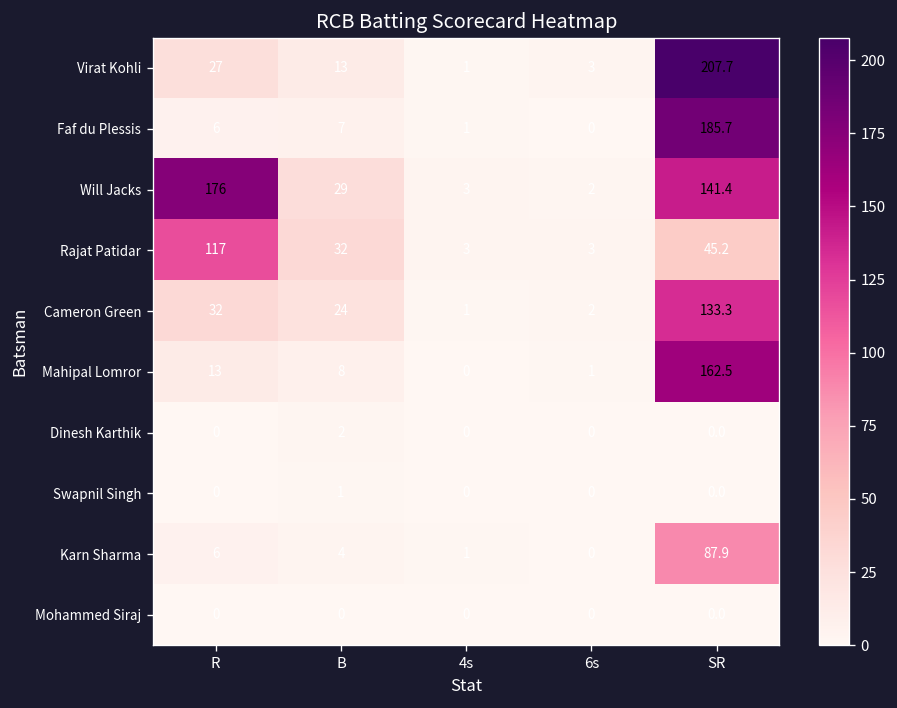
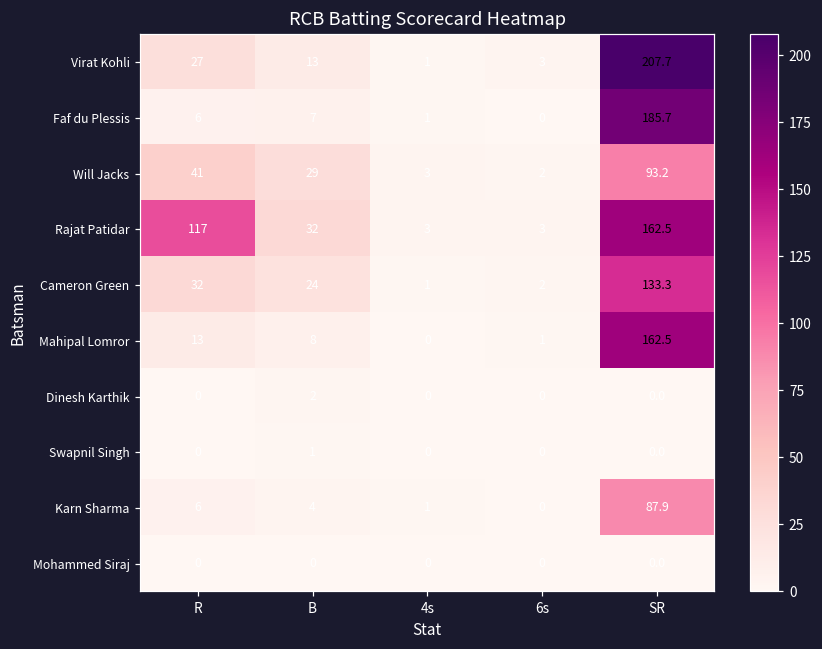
Will Jacks, R: 176 -> 41
Will Jacks, SR: 141.4 -> 93.2
Rajat Patidar, SR: 45.2 -> 162.5
